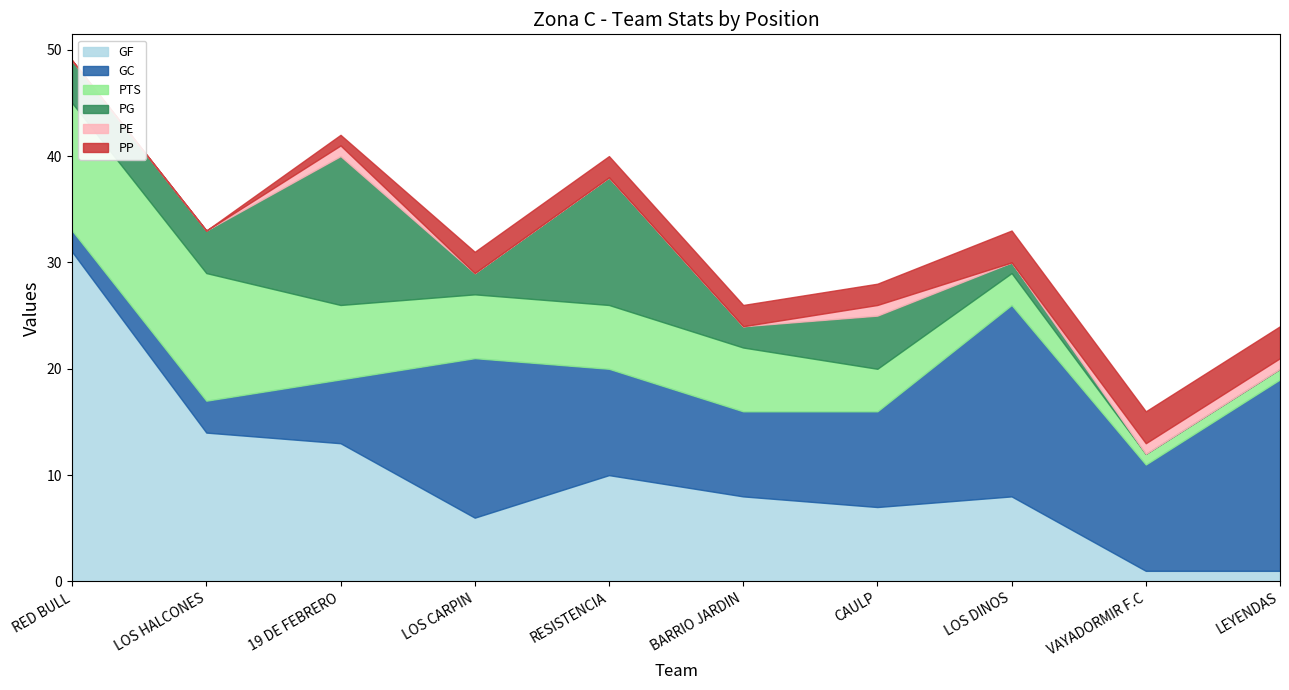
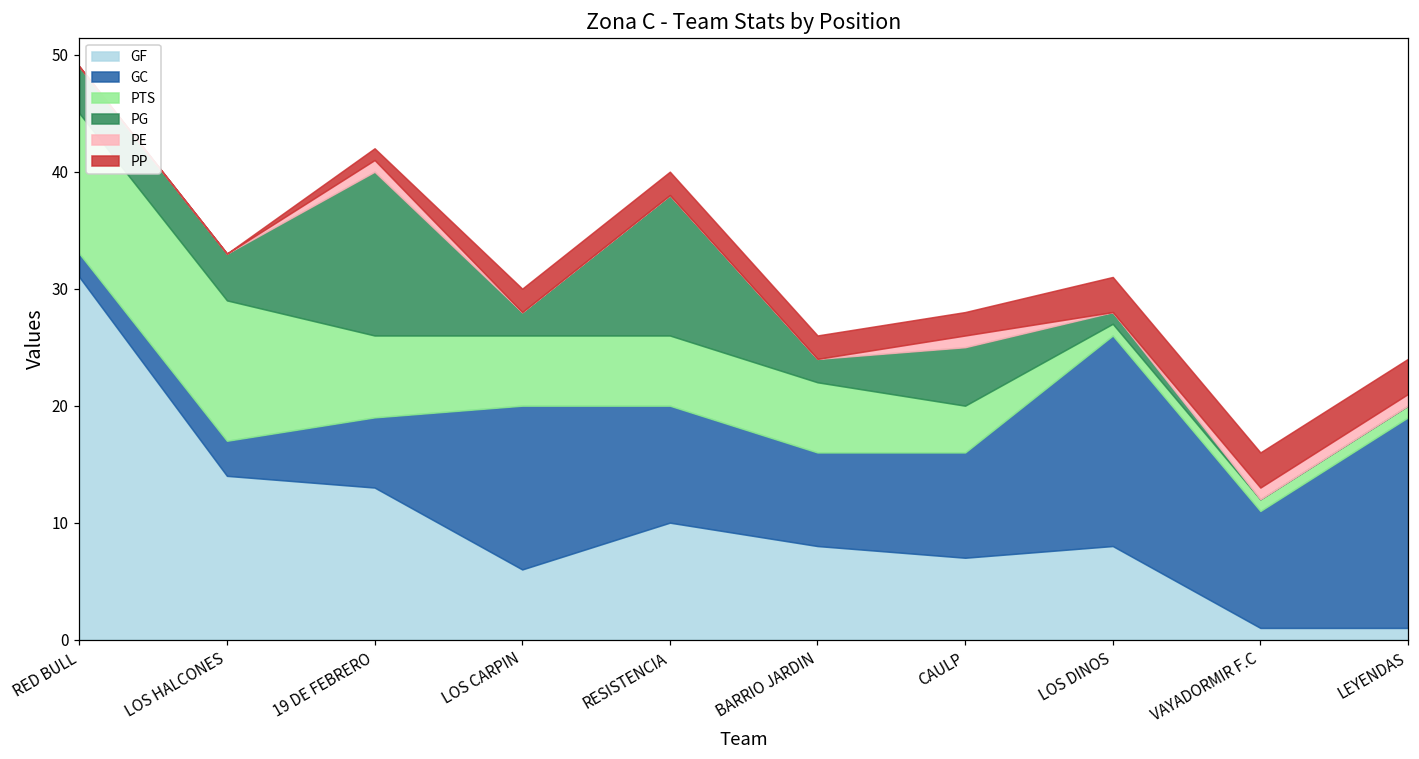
GC, LOS CARPIN: 15 -> 14
PTS, LOS DINOS: 3 -> 1
